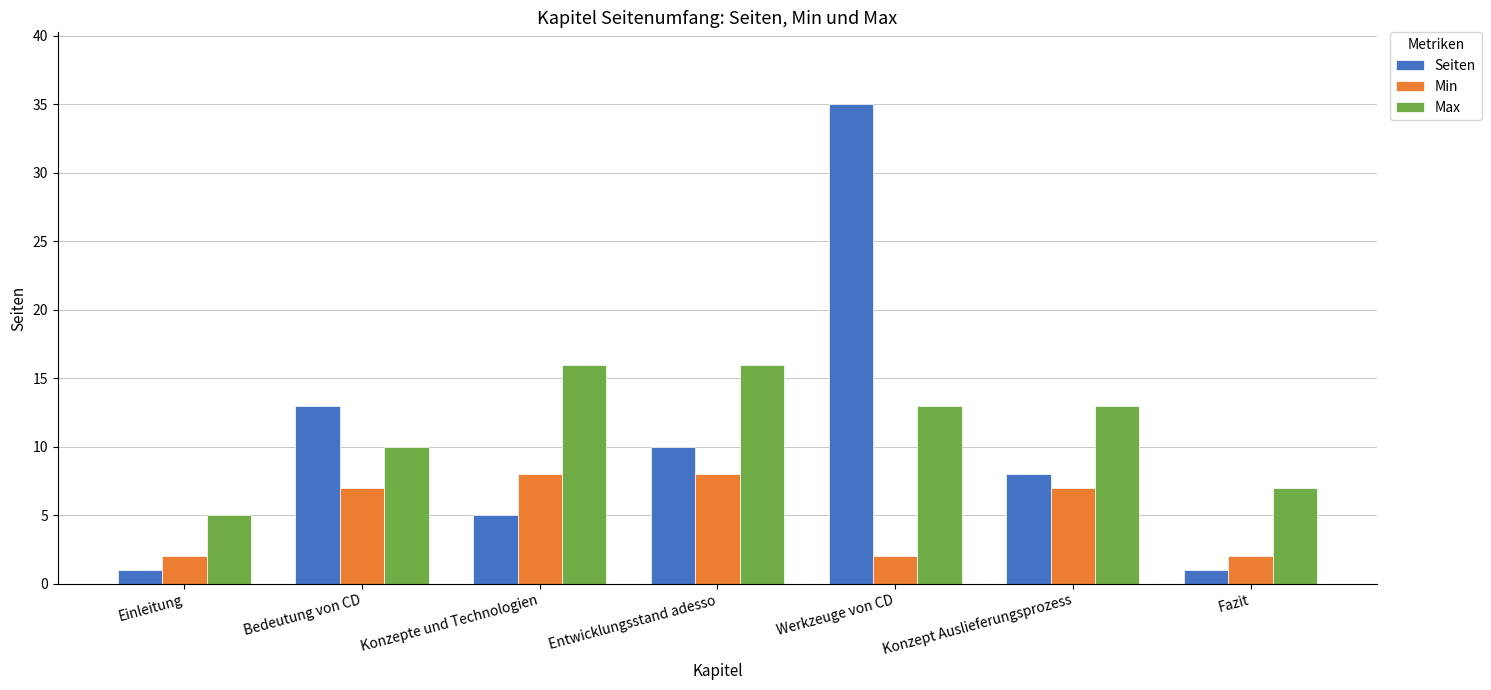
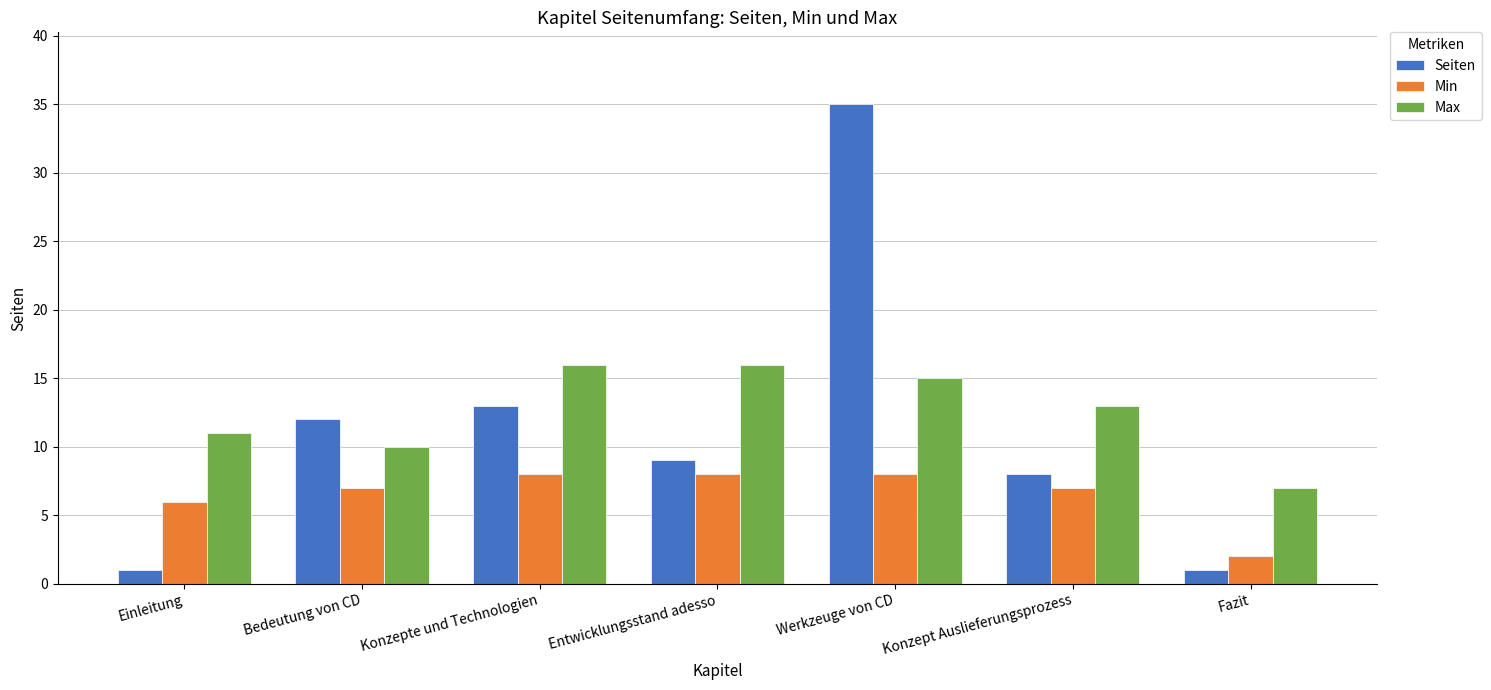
Min, Einleitung: 2 -> 6
Max, Einleitung: 5 -> 11
Seiten, Bedeutung von CD: 13 -> 12
Seiten, Konzepte und Technologien: 5 -> 13
Seiten, Entwicklungsstand adesso: 10 -> 9
Min, Werkzeuge von CD: 2 -> 8
Max, Werkzeuge von CD: 13 -> 15
